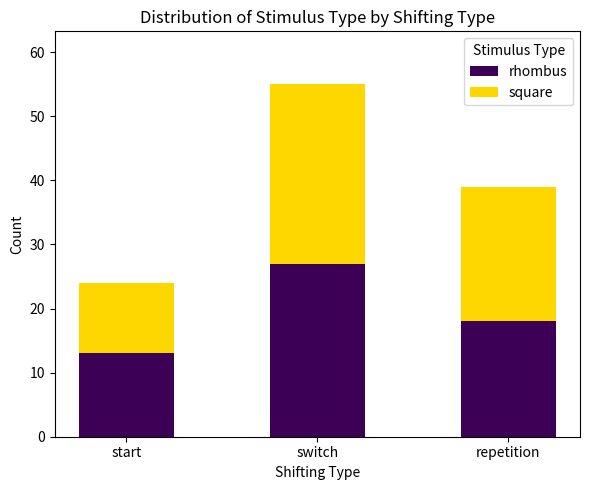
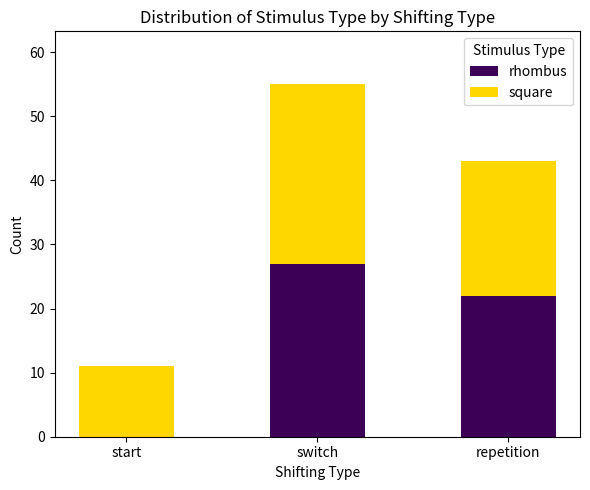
rhombus, start: 13 -> 0
rhombus, repetition: 18 -> 22
